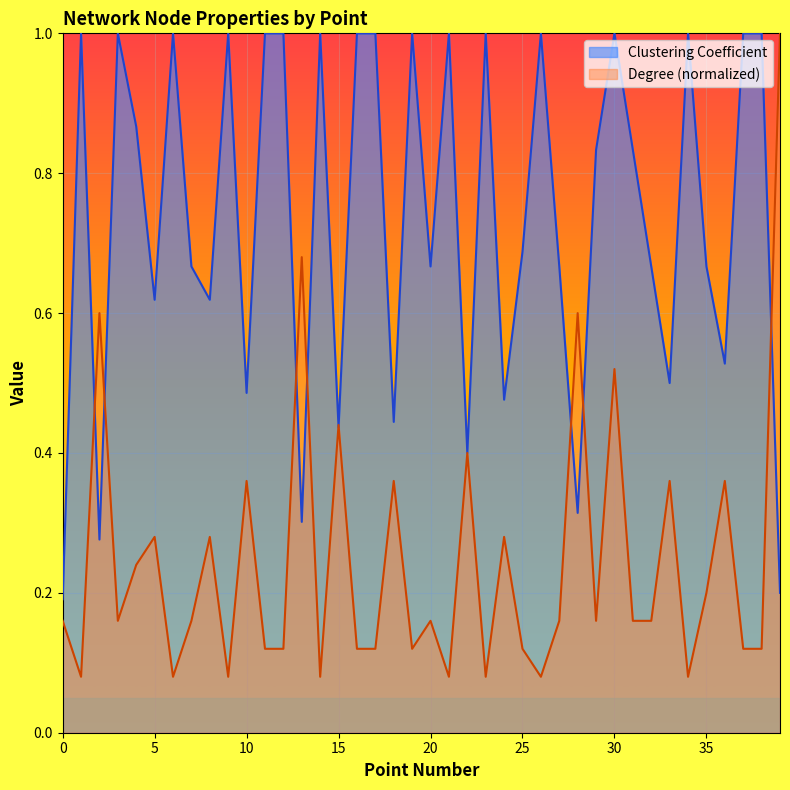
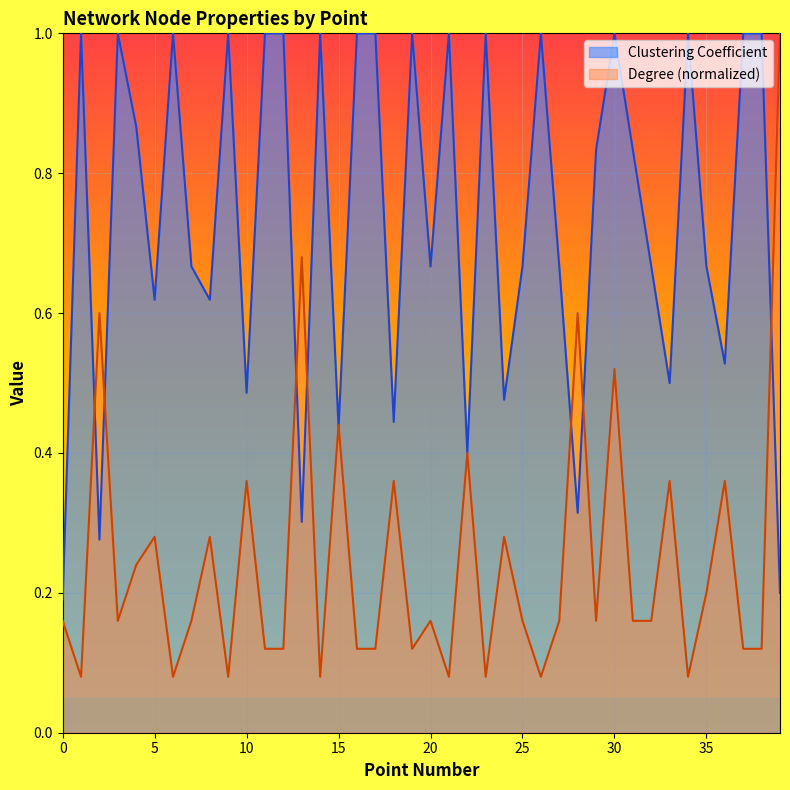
Clustering Coefficient, 25: 0.69 -> 0.67
Degree (normalized), 25: 0.12 -> 0.16
